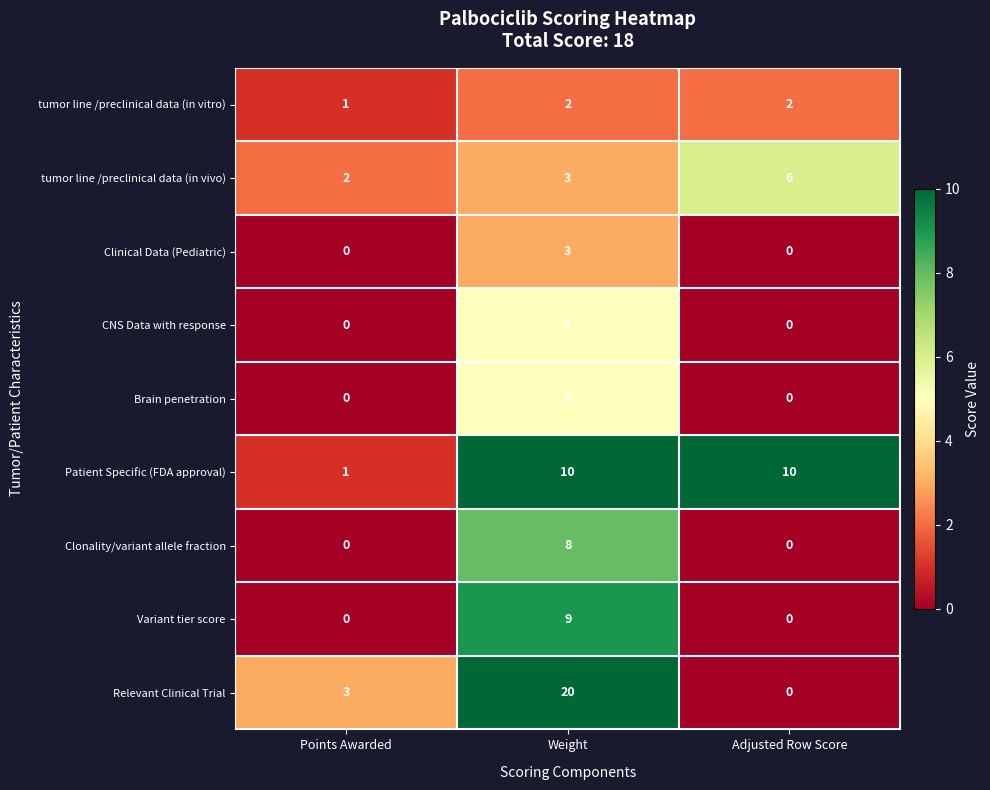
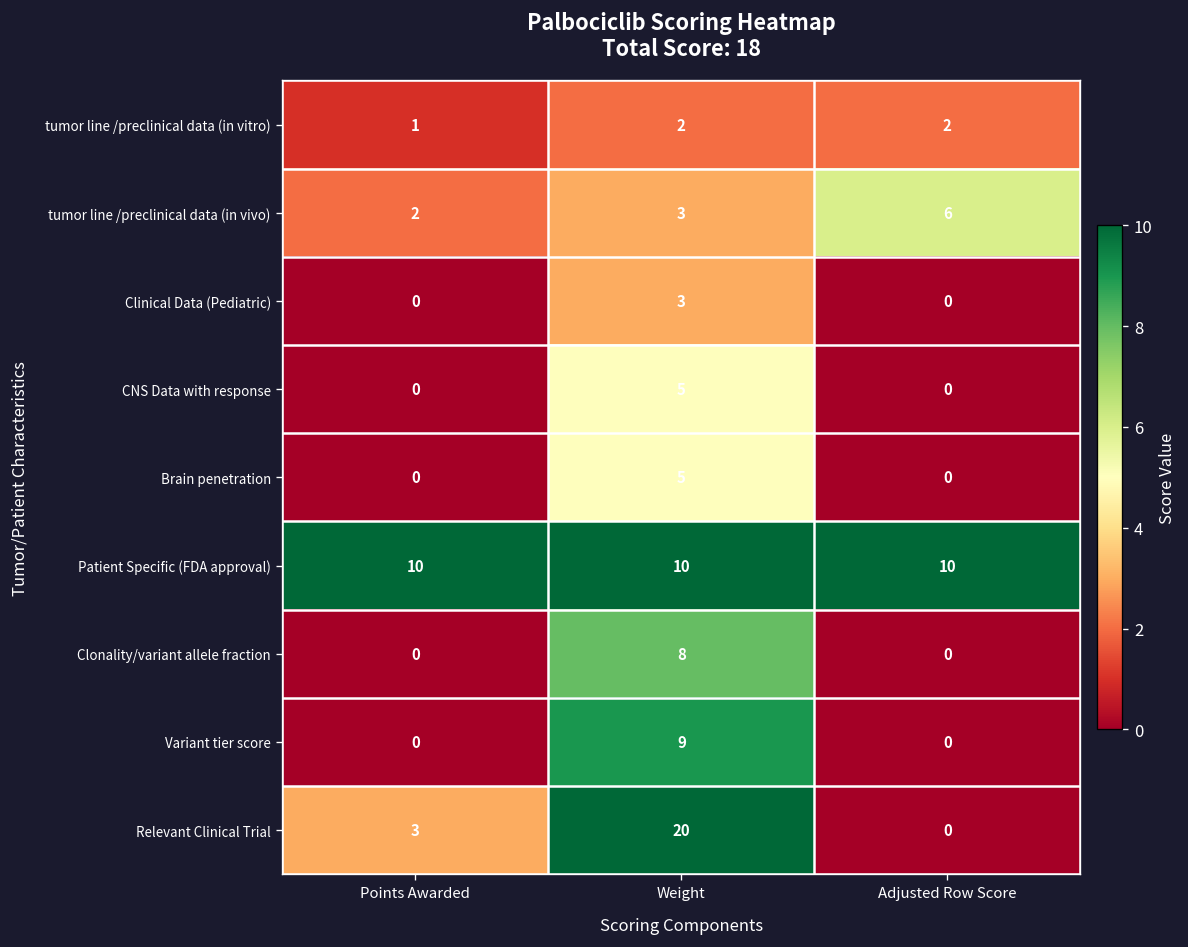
Patient Specific (FDA approval), Points Awarded: 1 -> 10
